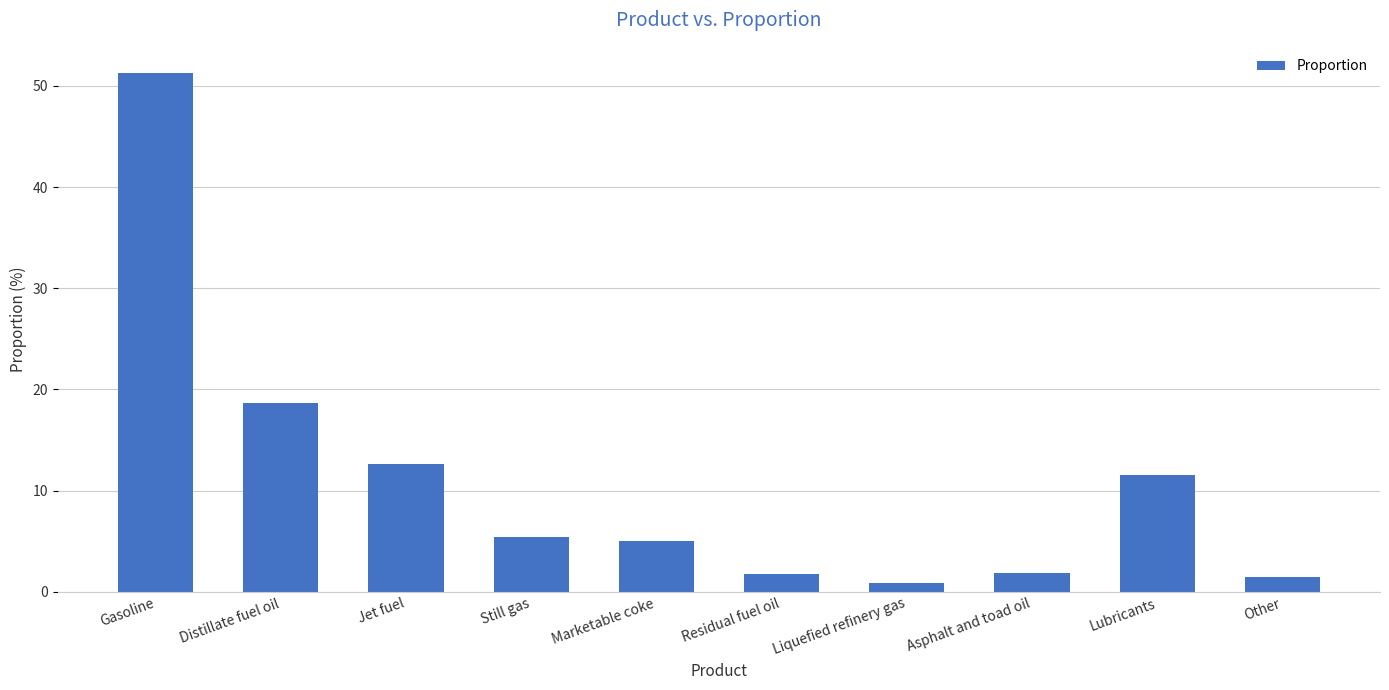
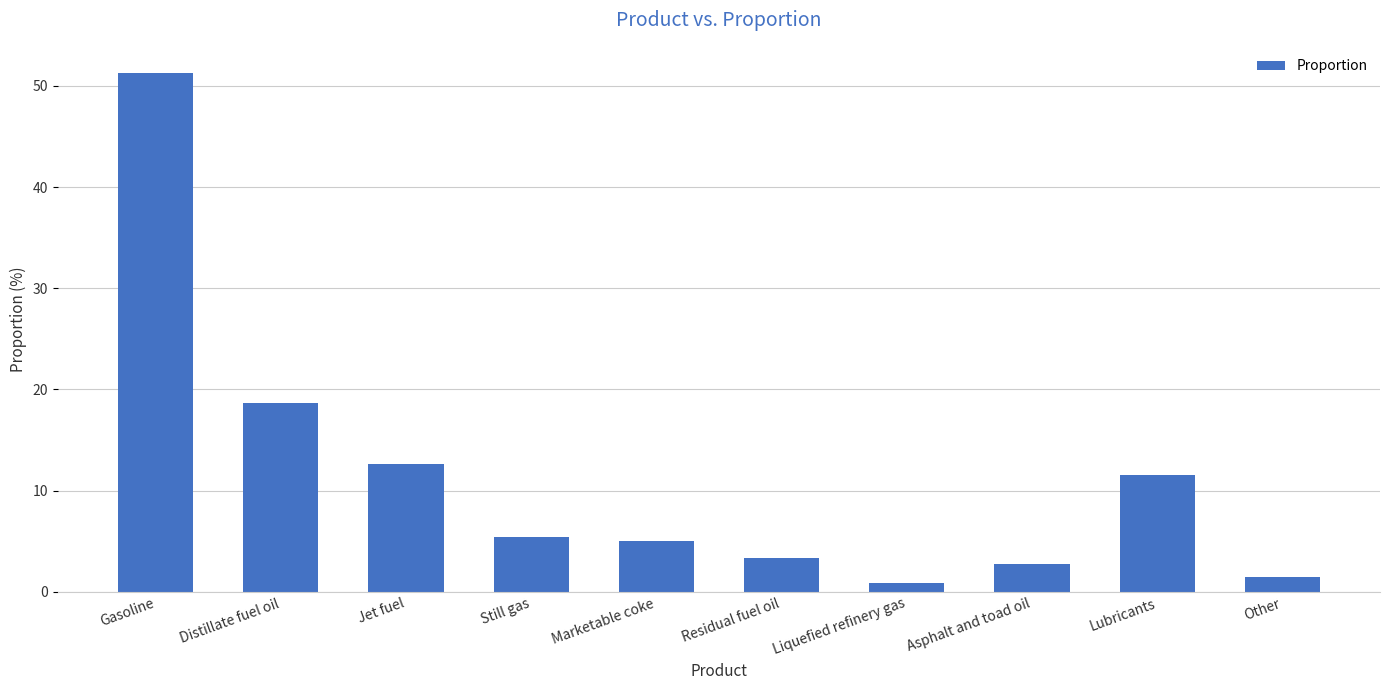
Residual fuel oil: 1.8 -> 3.3
Asphalt and toad oil: 1.9 -> 2.7
